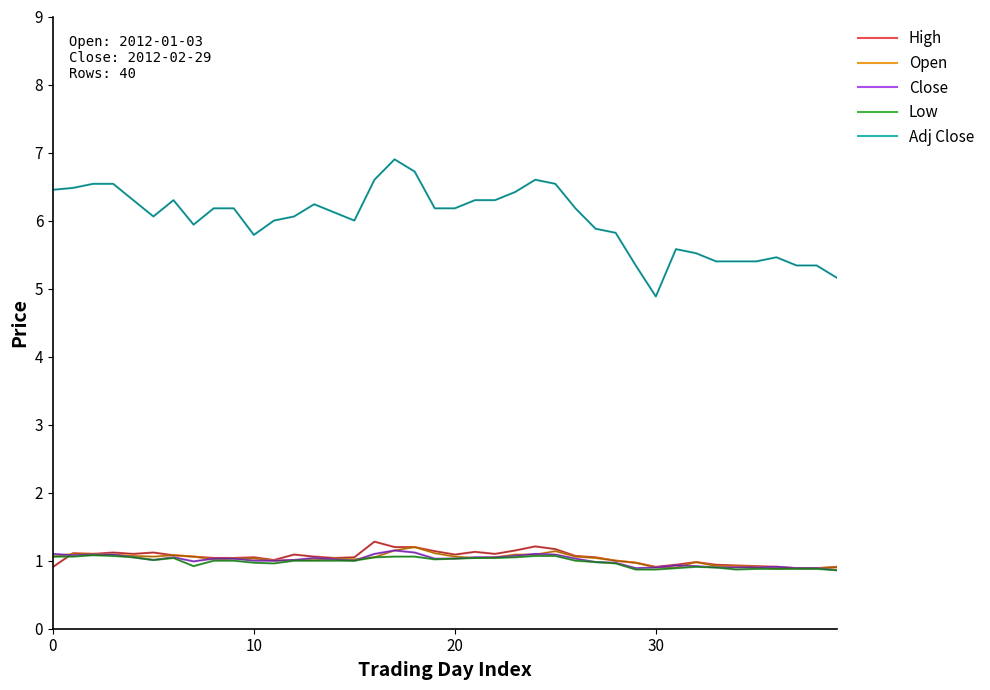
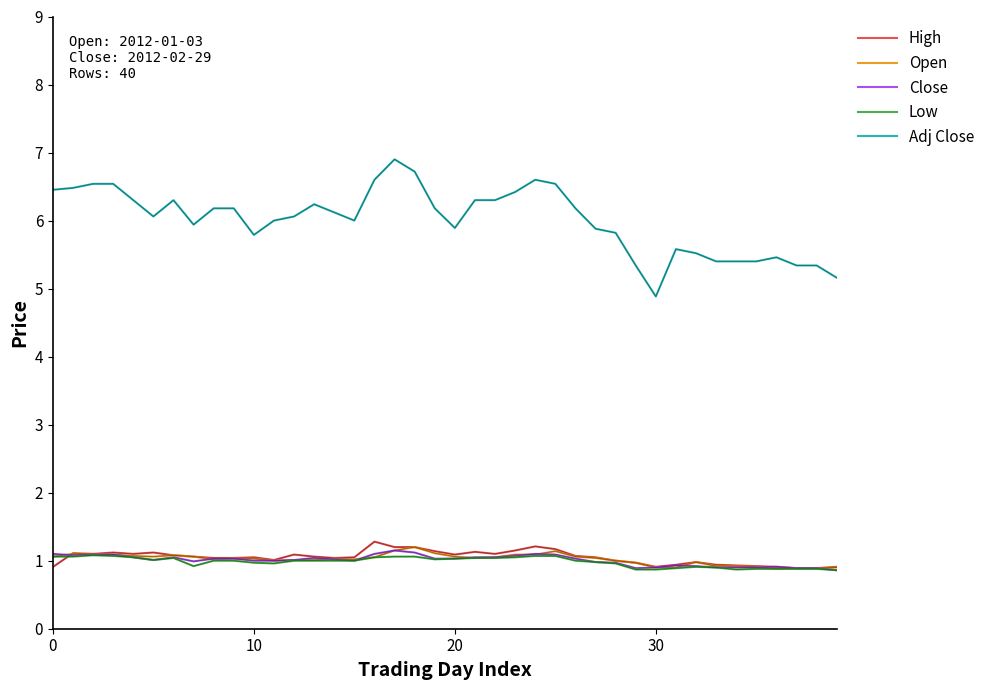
Adj Close, 20: 6.2 -> 5.9
